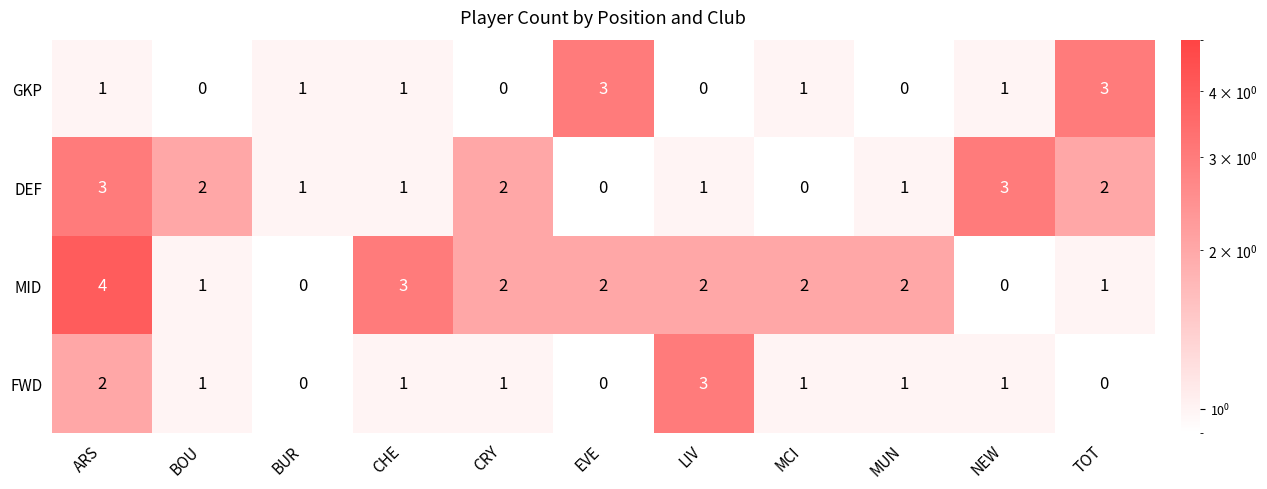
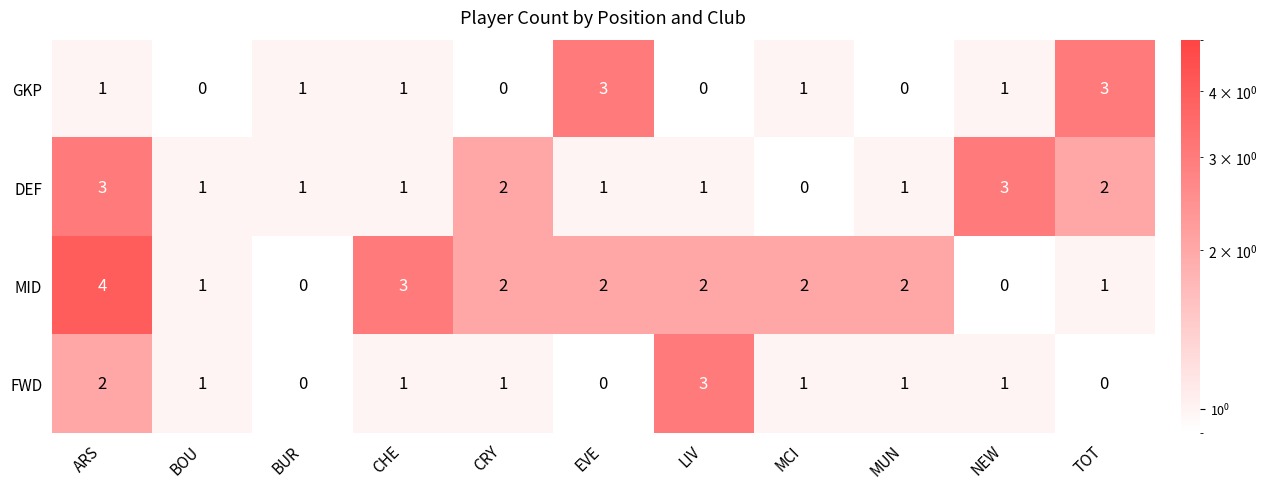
DEF, BOU: 2 -> 1
DEF, EVE: 0 -> 1
